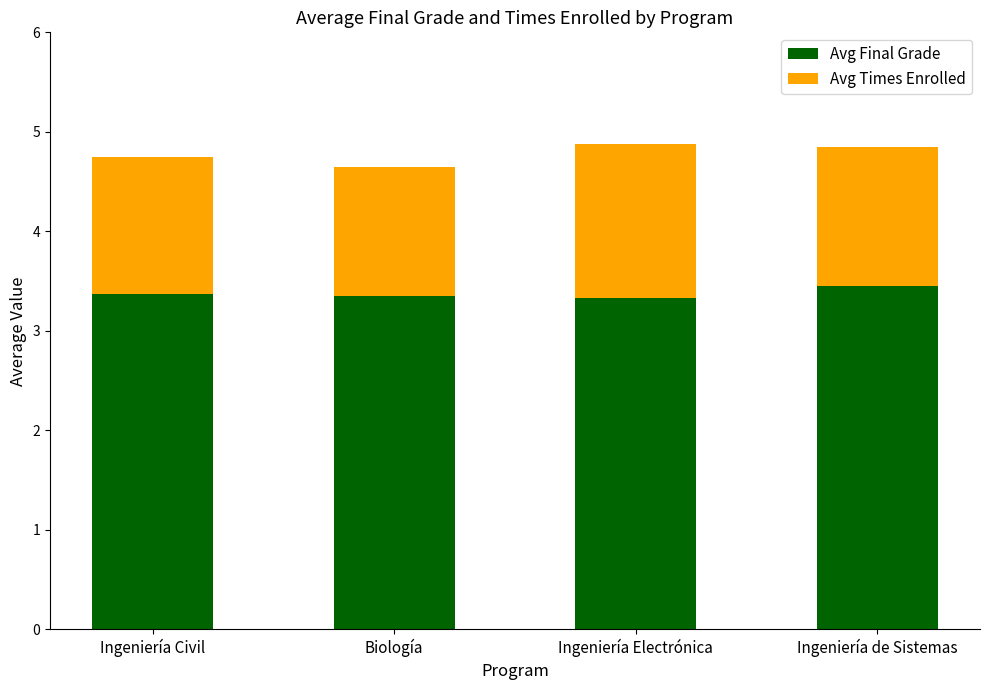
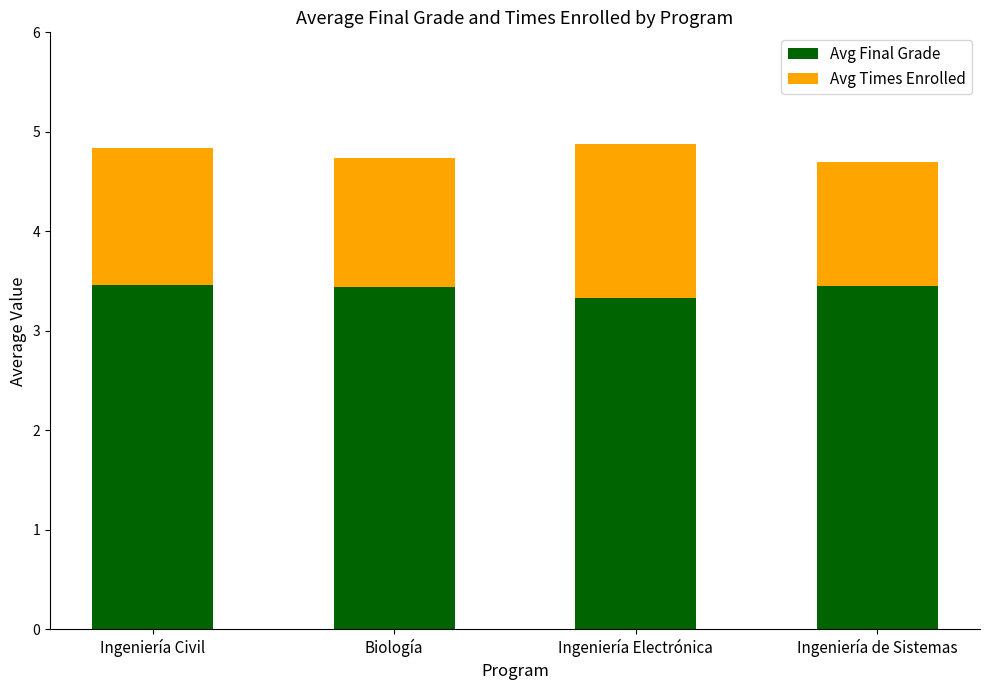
Avg Final Grade, Ingeniería Civil: 3.4 -> 3.5
Avg Final Grade, Biología: 3.35 -> 3.44
Avg Times Enrolled, Ingeniería de Sistemas: 1.4 -> 1.3
